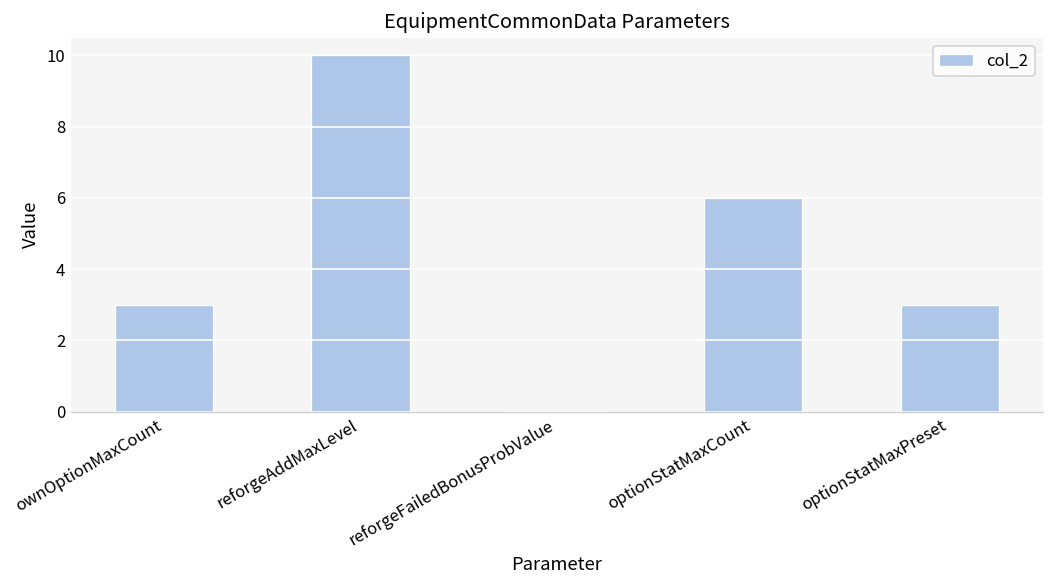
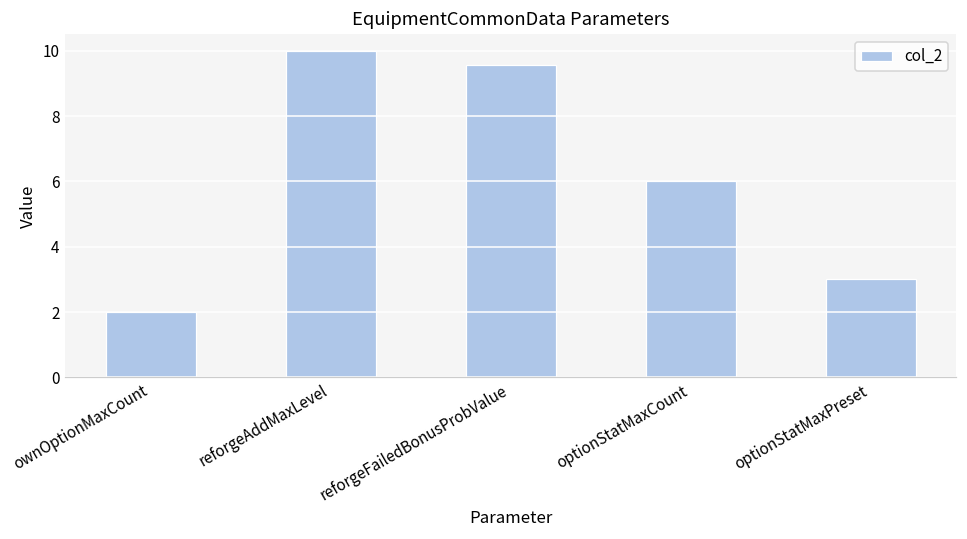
ownOptionMaxCount: 3 -> 2
reforgeFailedBonusProbValue: 0.0 -> 9.6
